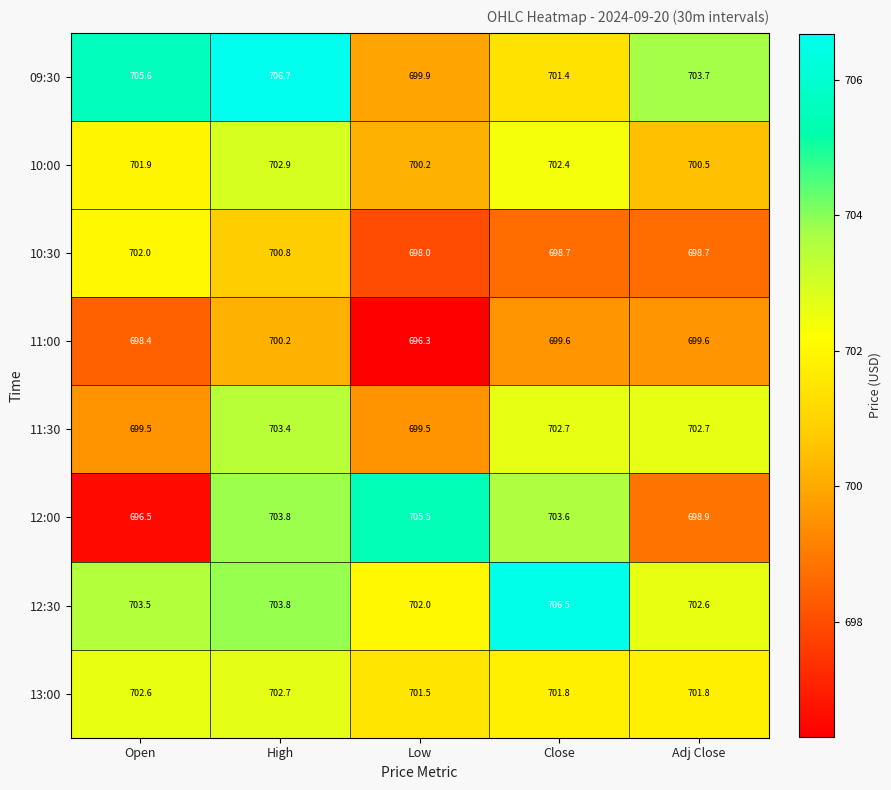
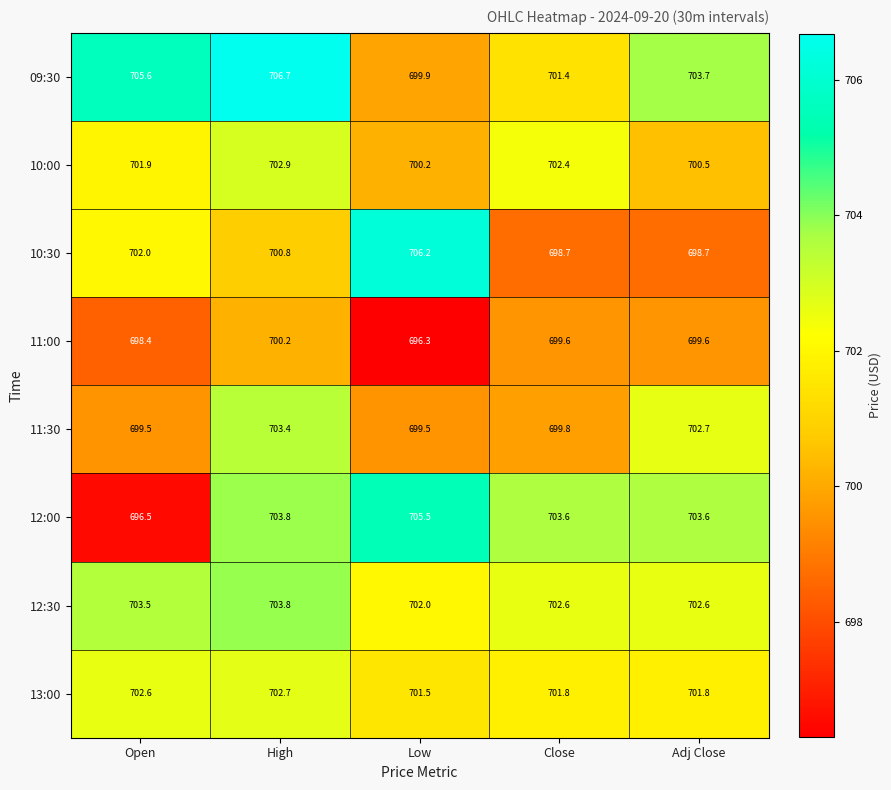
10:30, Low: 698.0 -> 706.2
11:30, Close: 702.7 -> 699.8
12:00, Adj Close: 698.9 -> 703.6
12:30, Close: 706.5 -> 702.6
